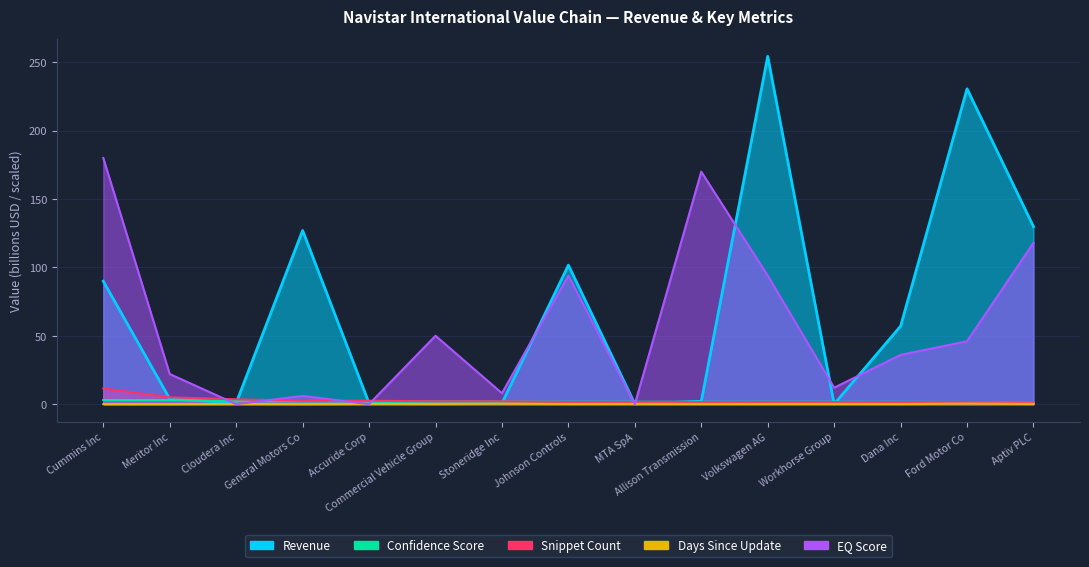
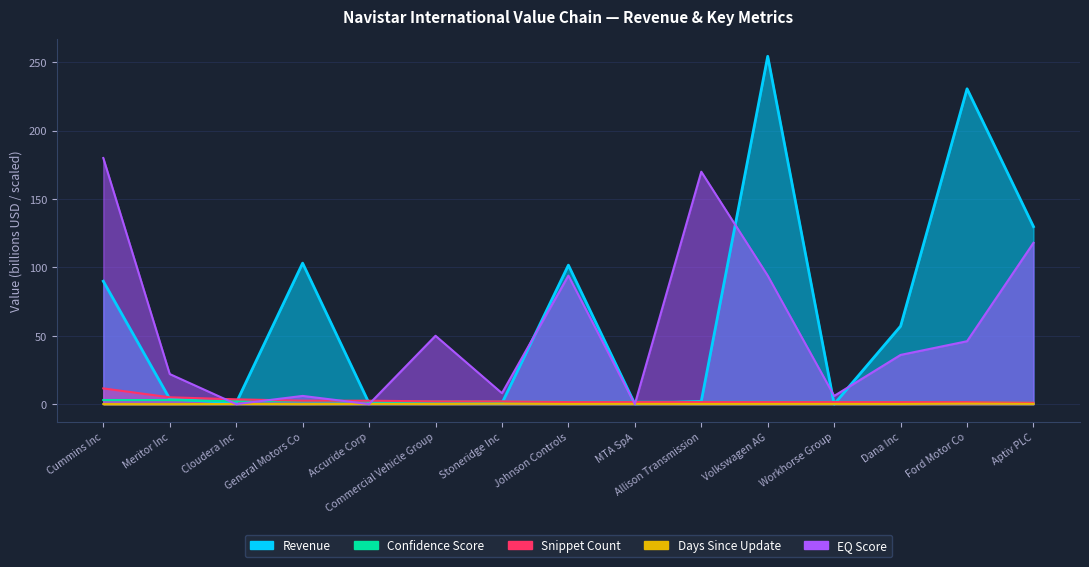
Revenue, General Motors Co: 127 -> 103
EQ Score, Workhorse Group: 12 -> 6
